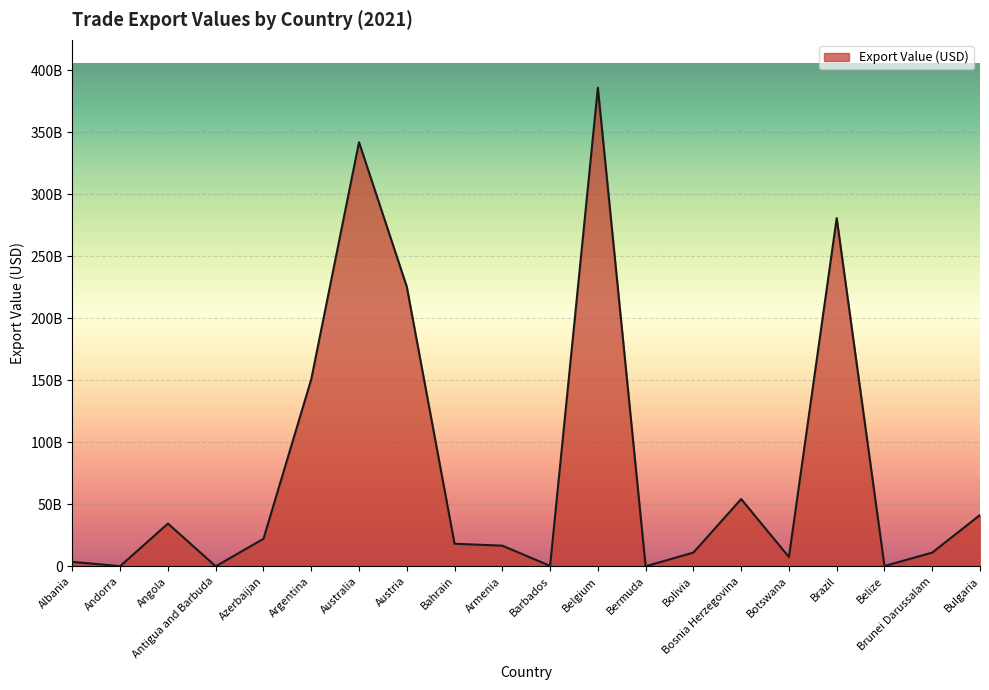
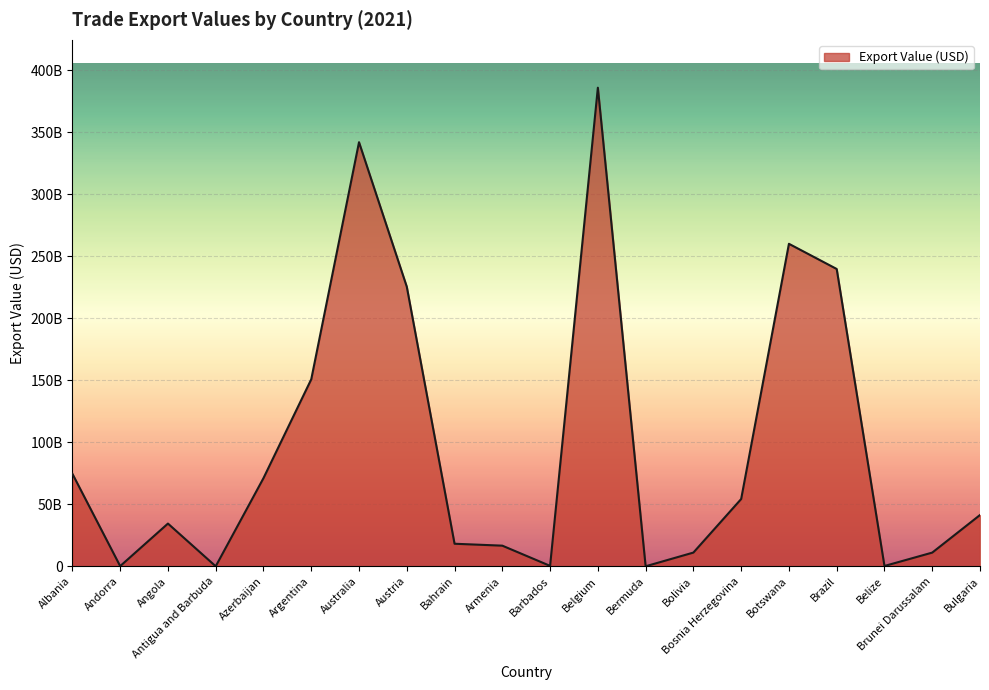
Albania: 4000000000 -> 75000000000
Azerbaijan: 22000000000 -> 71000000000
Botswana: 7000000000 -> 260000000000
Brazil: 281000000000 -> 240000000000
